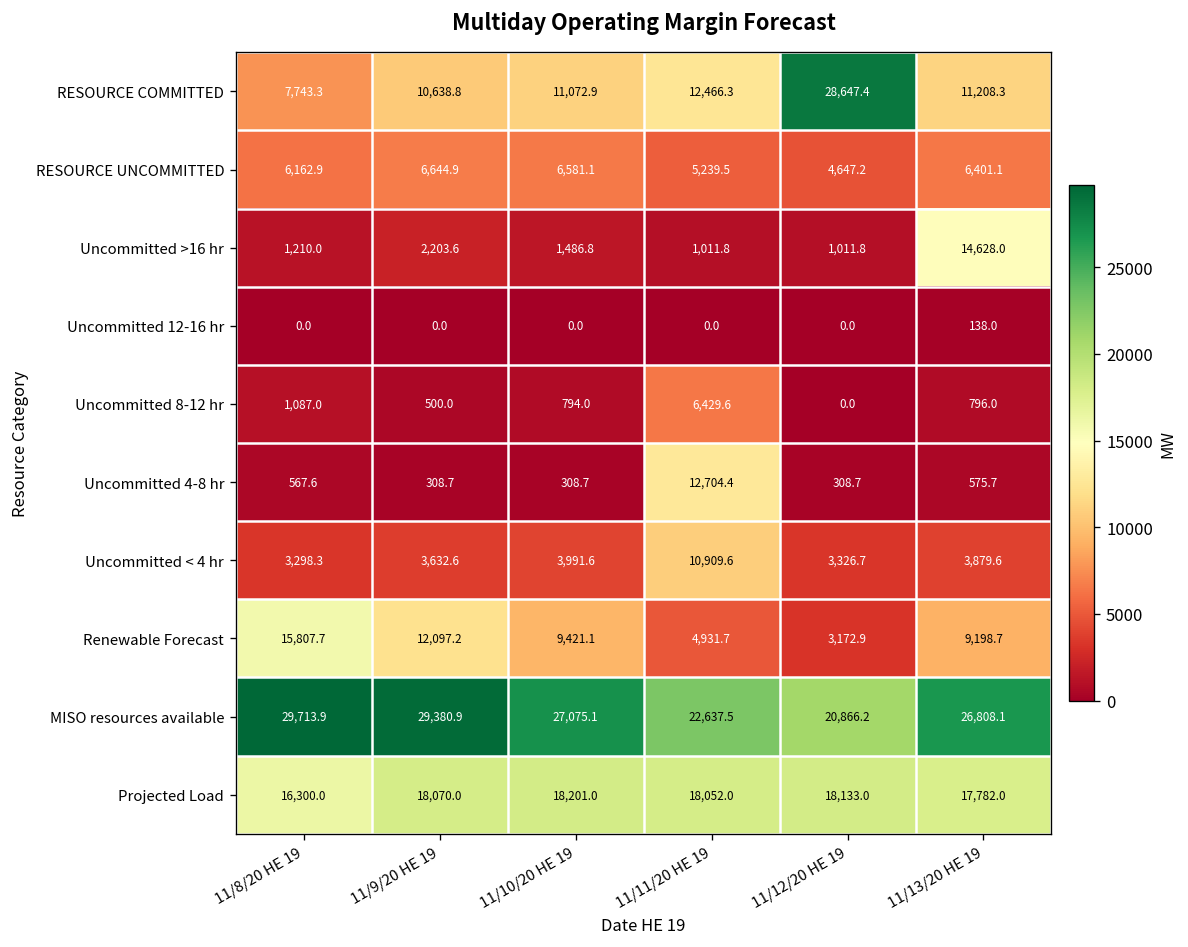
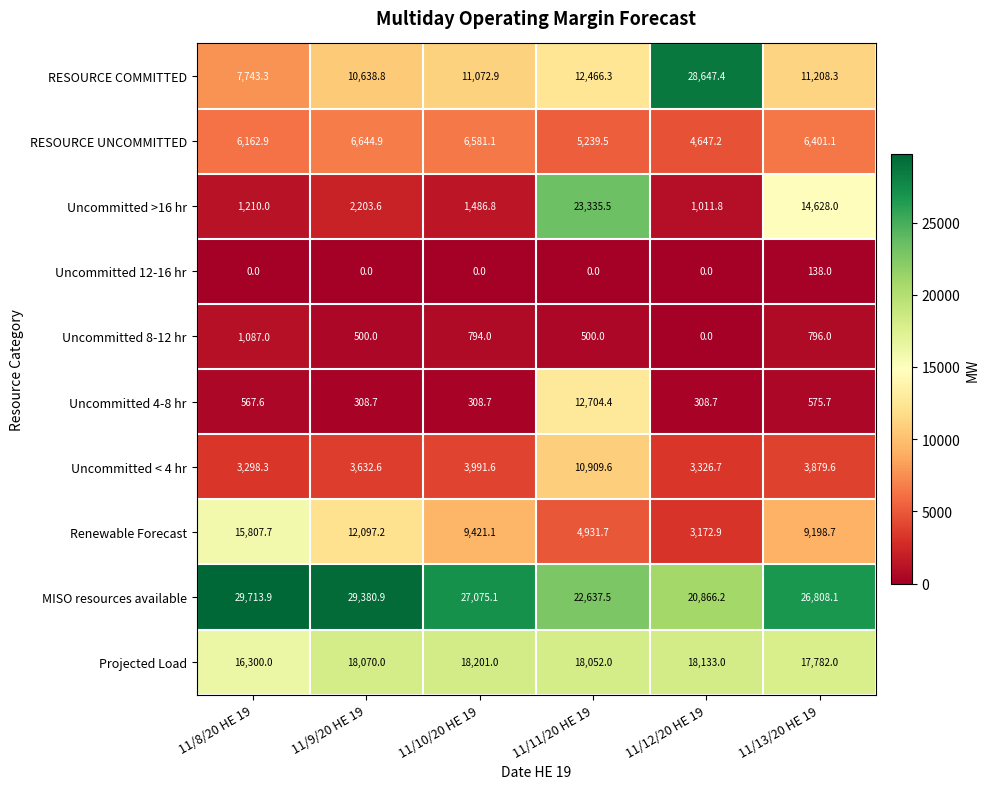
Uncommitted >16 hr, 11/11/20 HE 19: 1,011.8 -> 23,335.5
Uncommitted 8-12 hr, 11/11/20 HE 19: 6,429.6 -> 500.0
